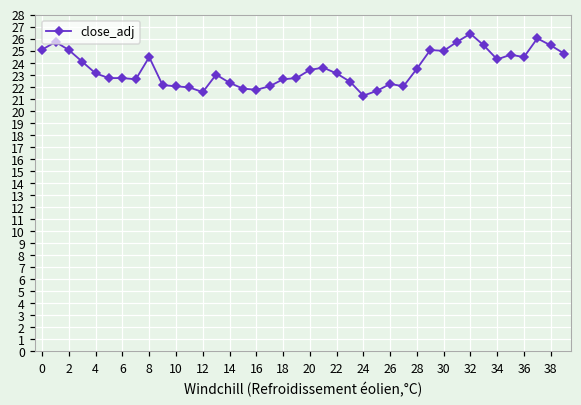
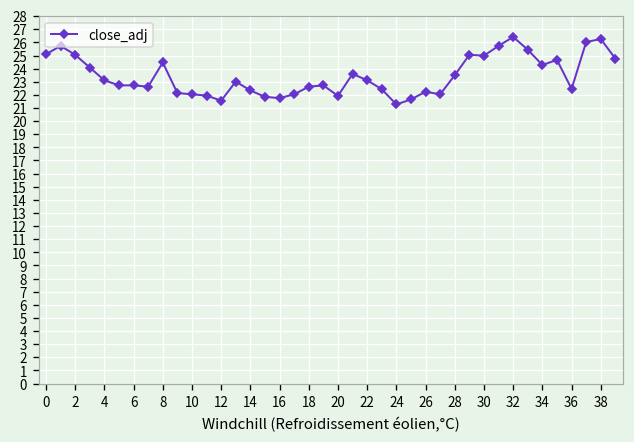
20: 23.4 -> 21.9
36: 24.5 -> 22.5
38: 25.4 -> 26.3
